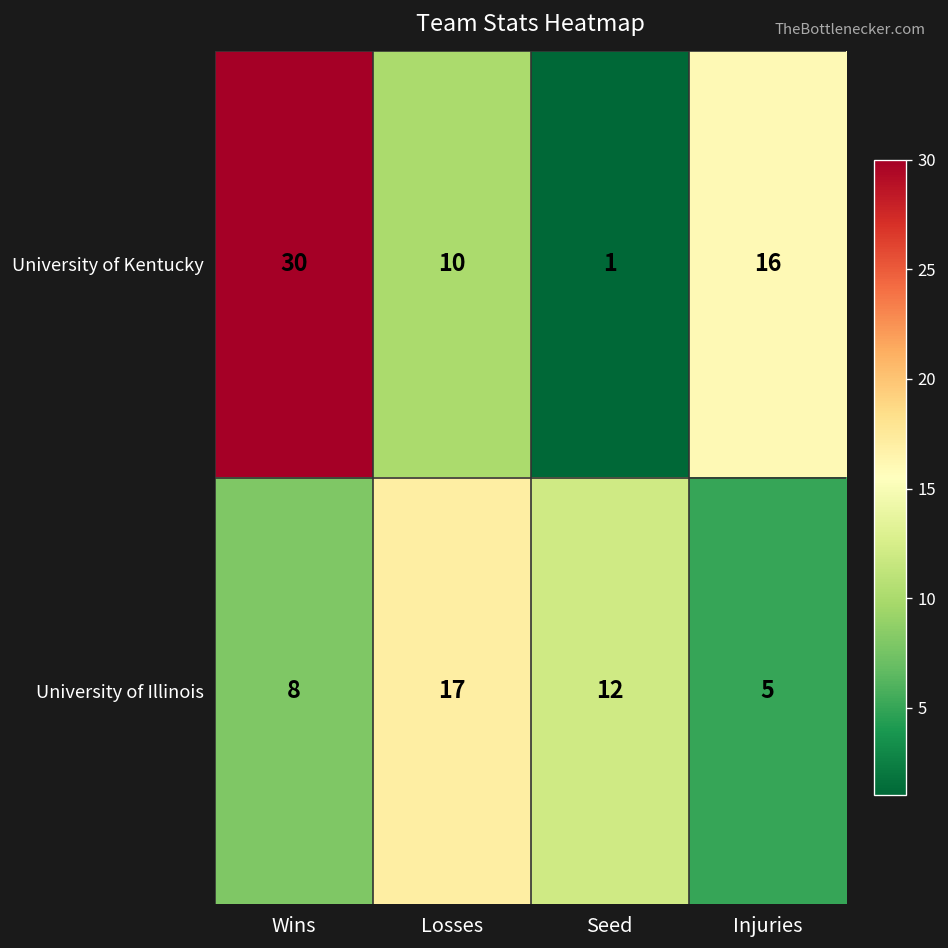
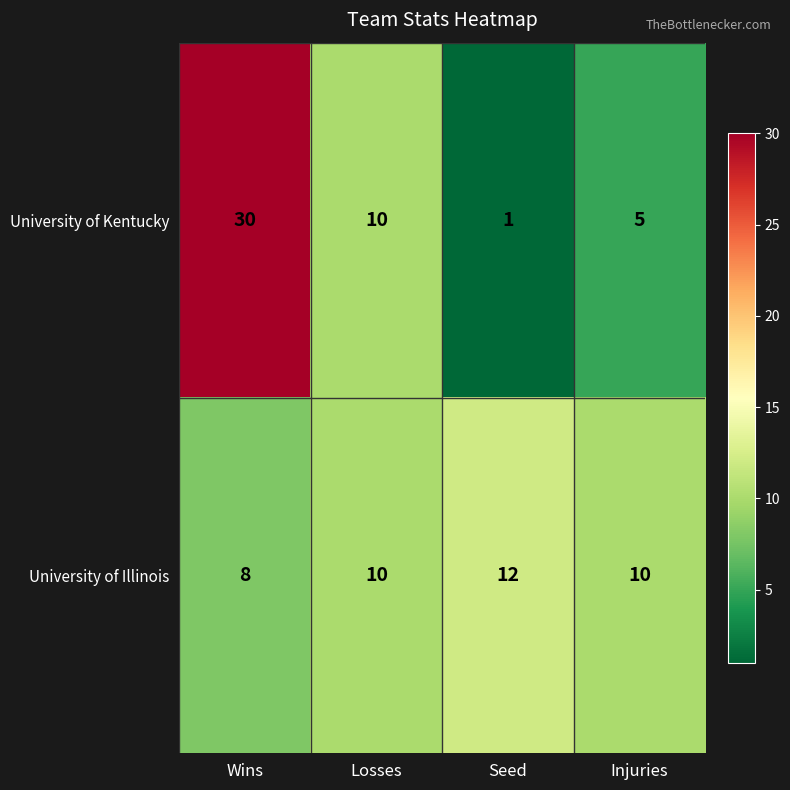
University of Kentucky, Injuries: 16 -> 5
University of Illinois, Losses: 17 -> 10
University of Illinois, Injuries: 5 -> 10
